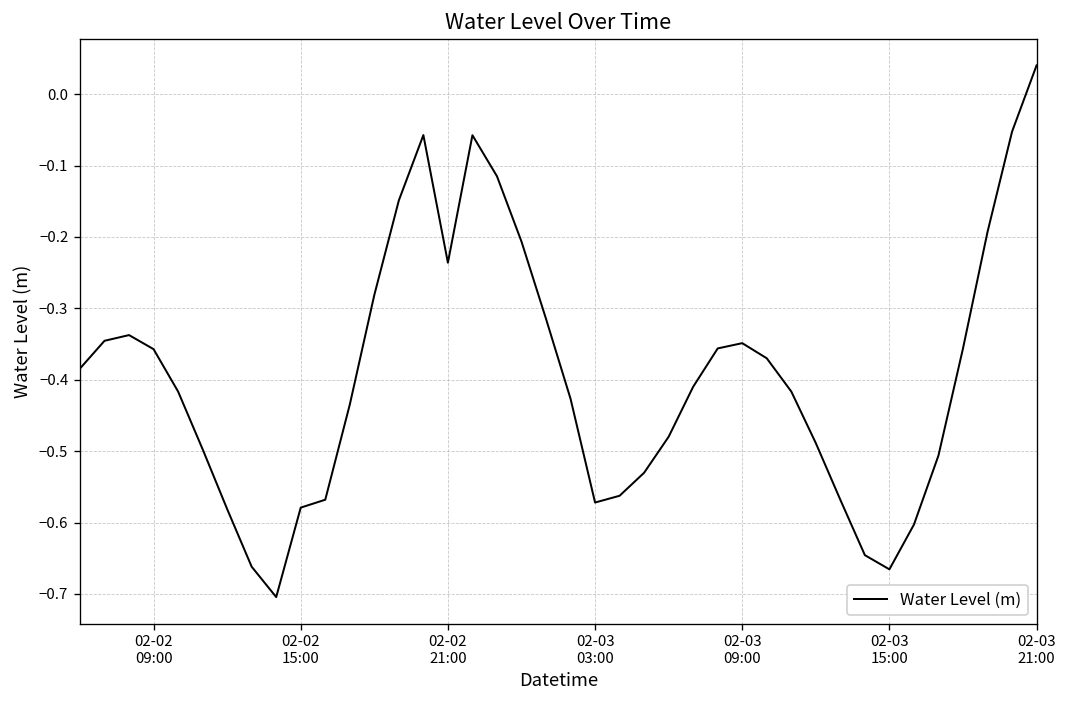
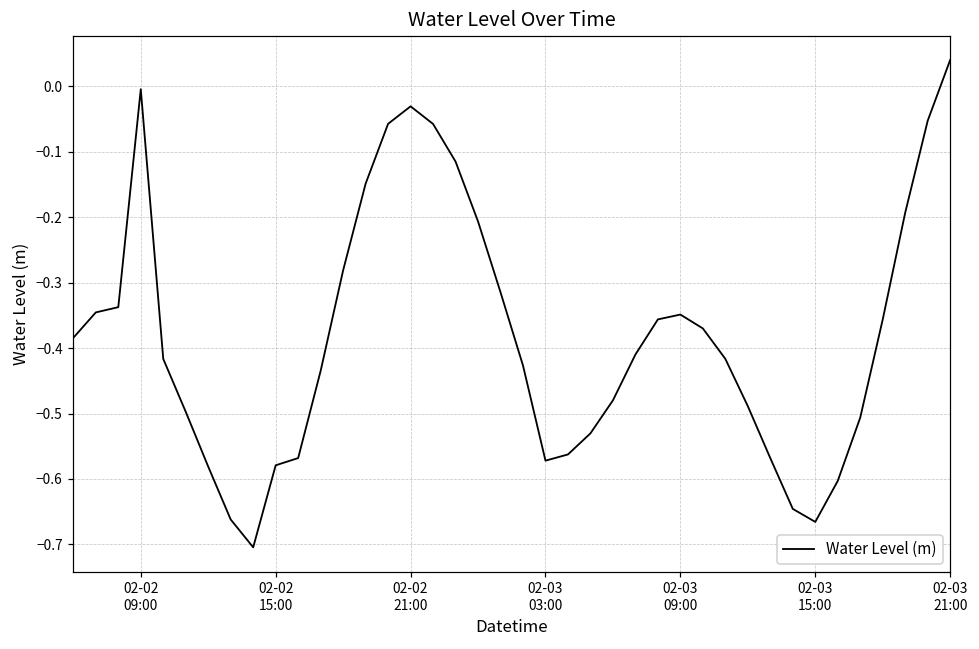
02-02 09:00: -0.36 -> 0.00
02-02 21:00: -0.24 -> -0.03
